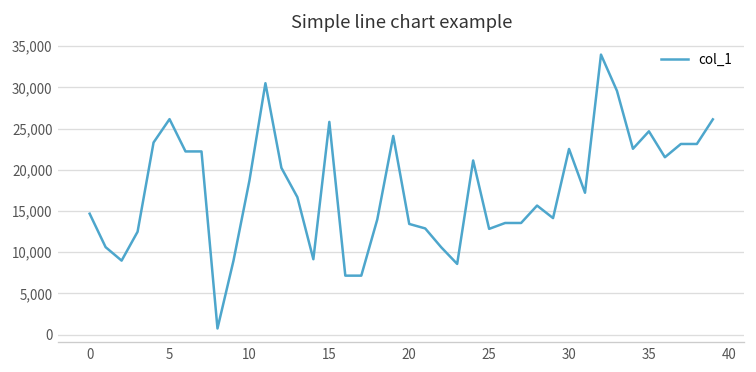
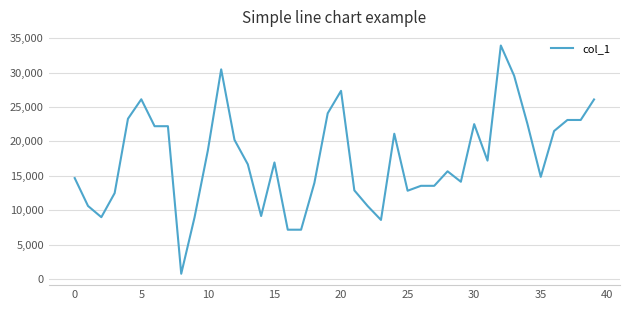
15: 26,000 -> 17,000
20: 13,000 -> 27,000
35: 25,000 -> 15,000
